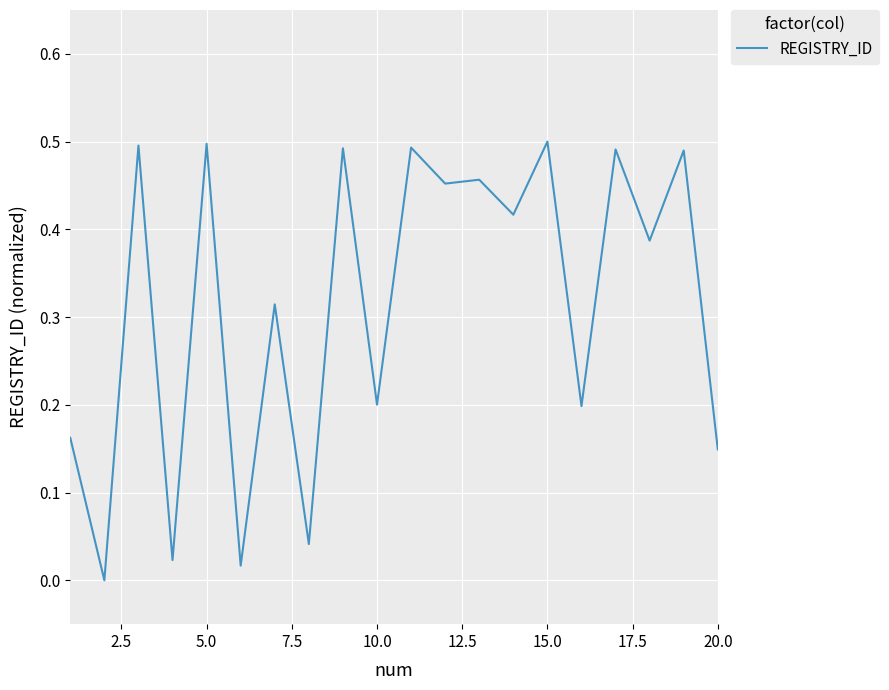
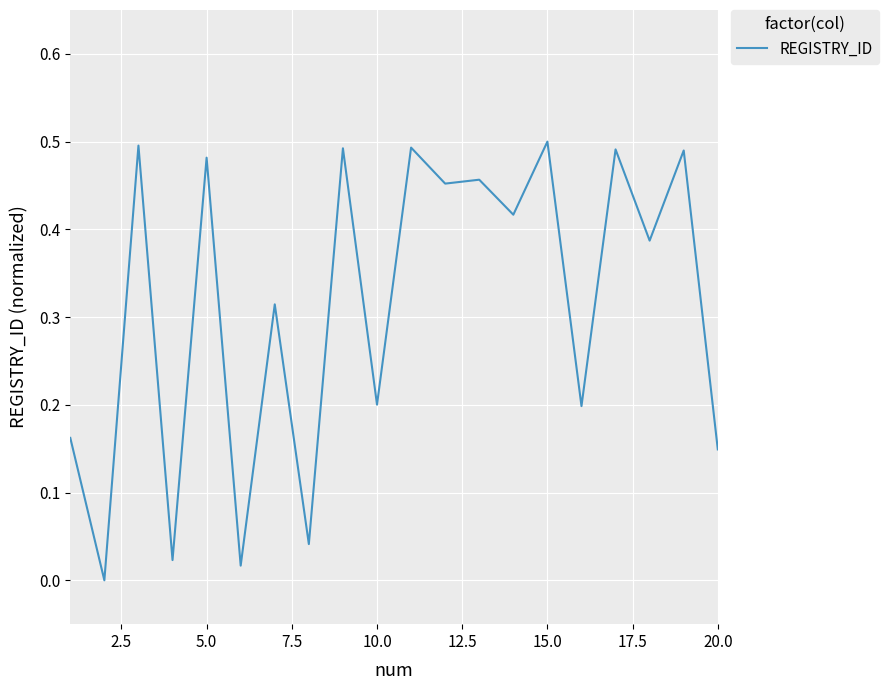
5.0: 0.50 -> 0.48
